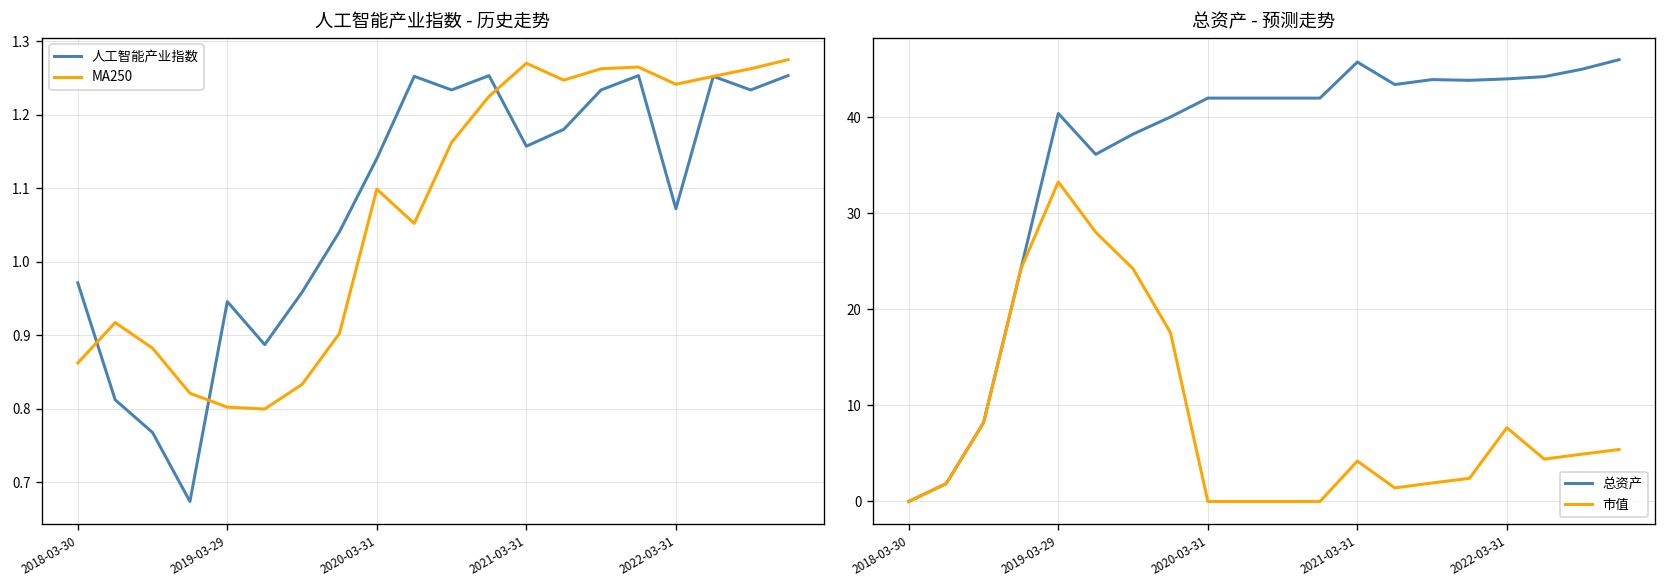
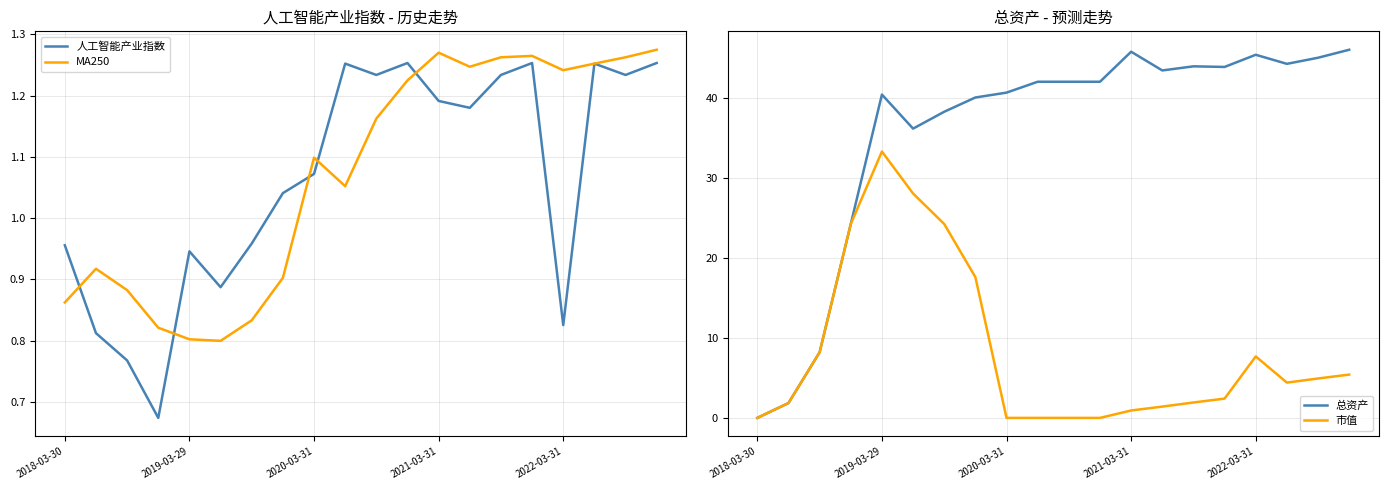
人工智能产业指数 - 历史走势, 人工智能产业指数, 2018-03-30: 0.97 -> 0.96
人工智能产业指数 - 历史走势, 人工智能产业指数, 2020-03-31: 1.14 -> 1.07
人工智能产业指数 - 历史走势, 人工智能产业指数, 2021-03-31: 1.16 -> 1.19
人工智能产业指数 - 历史走势, 人工智能产业指数, 2022-03-31: 1.07 -> 0.83
总资产 - 预测走势, 总资产, 2020-03-31: 42 -> 41
总资产 - 预测走势, 市值, 2021-03-31: 4 -> 1
总资产 - 预测走势, 总资产, 2022-03-31: 44 -> 45
